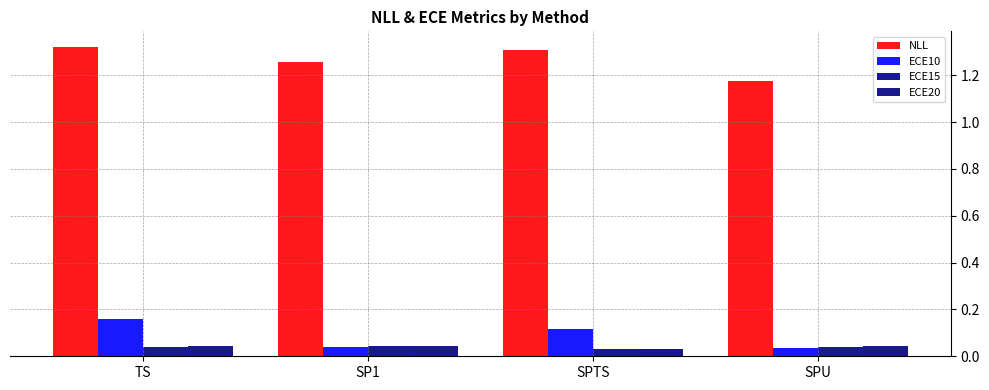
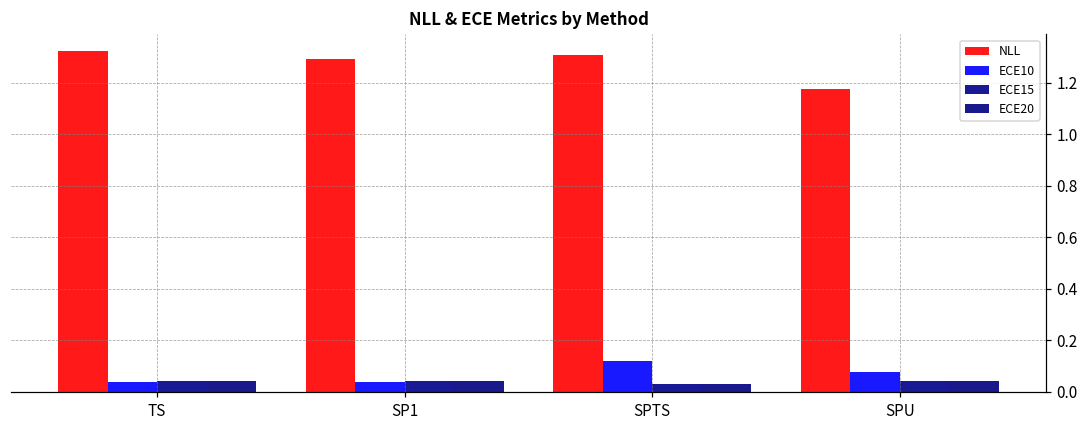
ECE10, TS: 0.16 -> 0.04
NLL, SP1: 1.26 -> 1.29
ECE10, SPU: 0.04 -> 0.08
